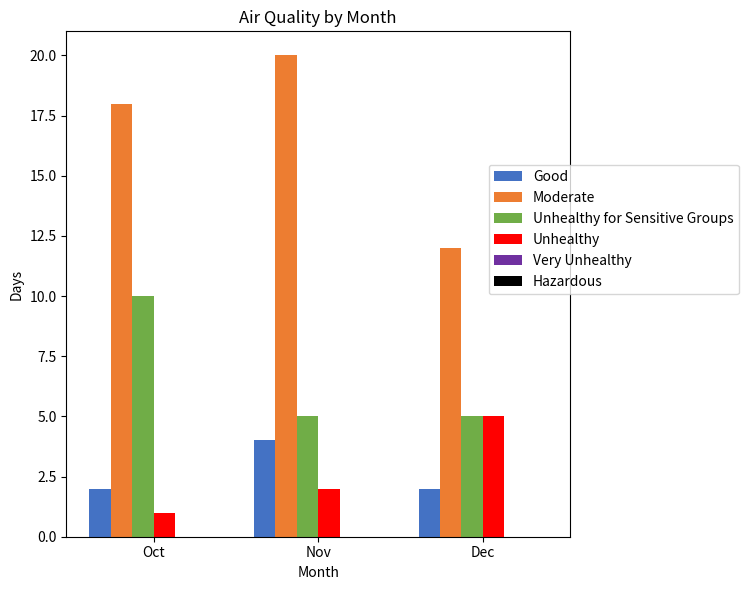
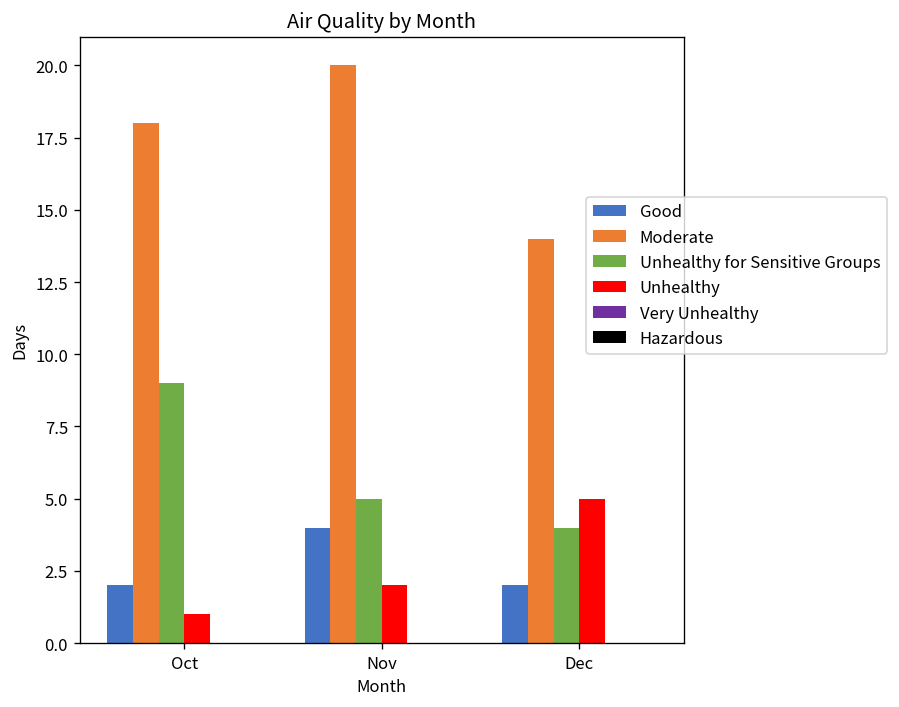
Unhealthy for Sensitive Groups, Oct: 10 -> 9
Moderate, Dec: 12 -> 14
Unhealthy for Sensitive Groups, Dec: 5 -> 4
